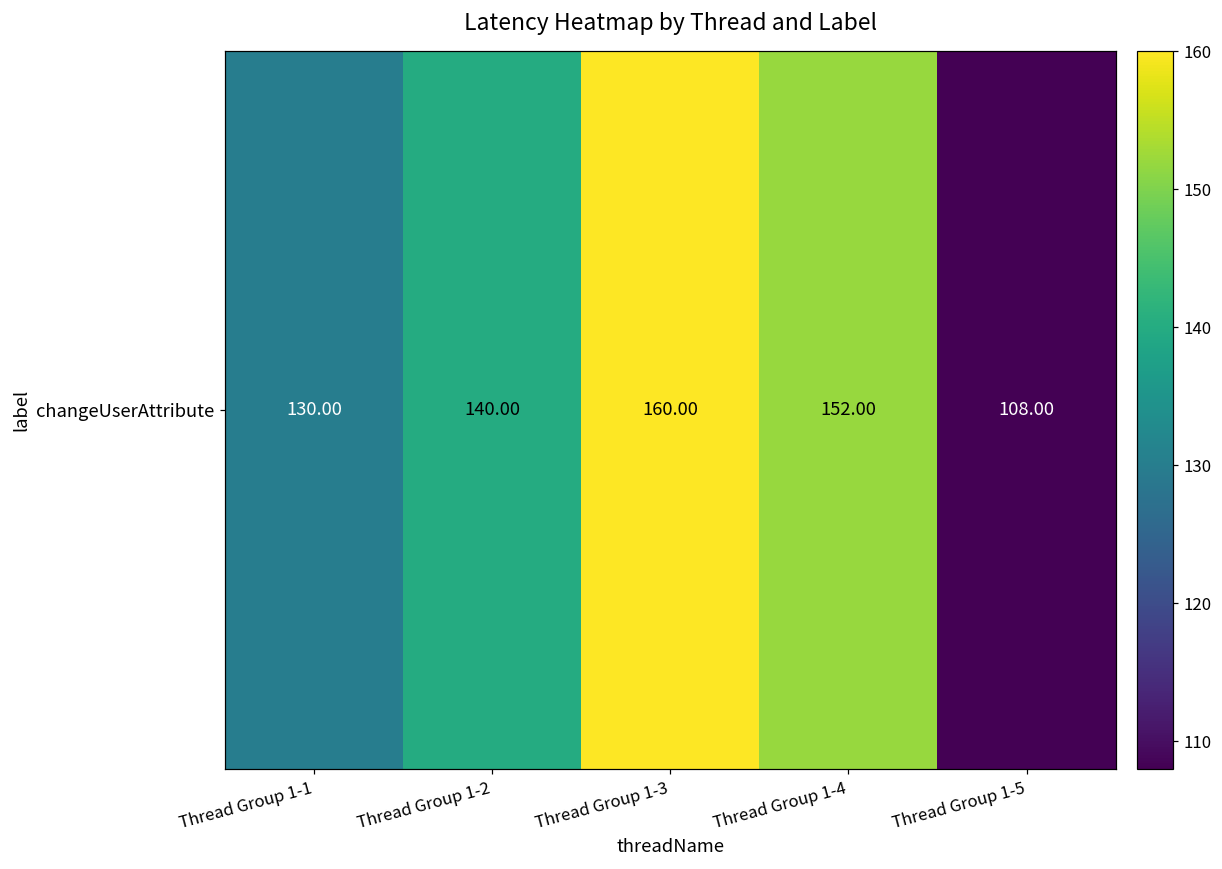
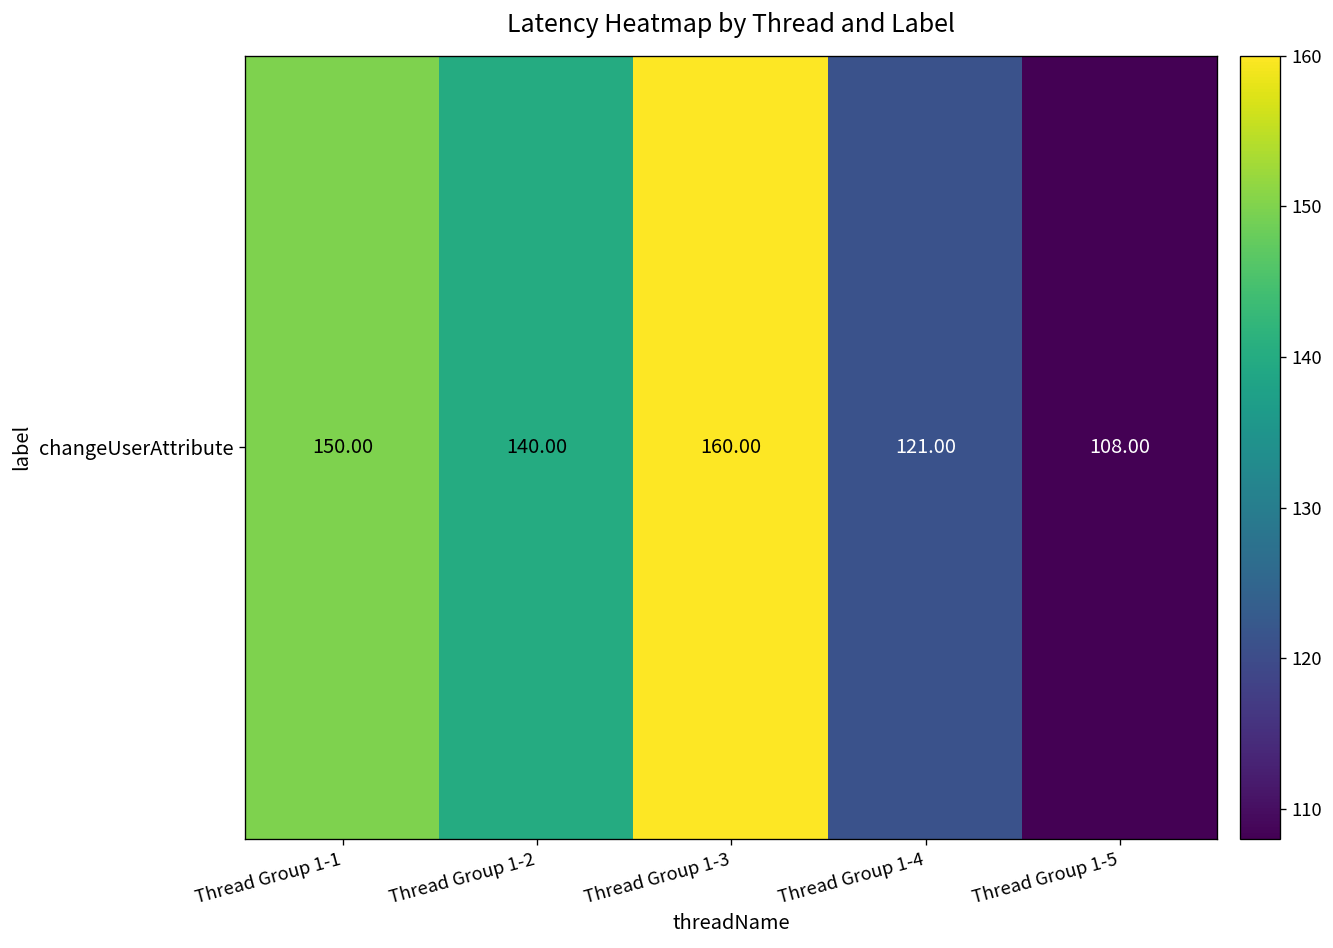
changeUserAttribute, Thread Group 1-1: 130.00 -> 150.00
changeUserAttribute, Thread Group 1-4: 152.00 -> 121.00
